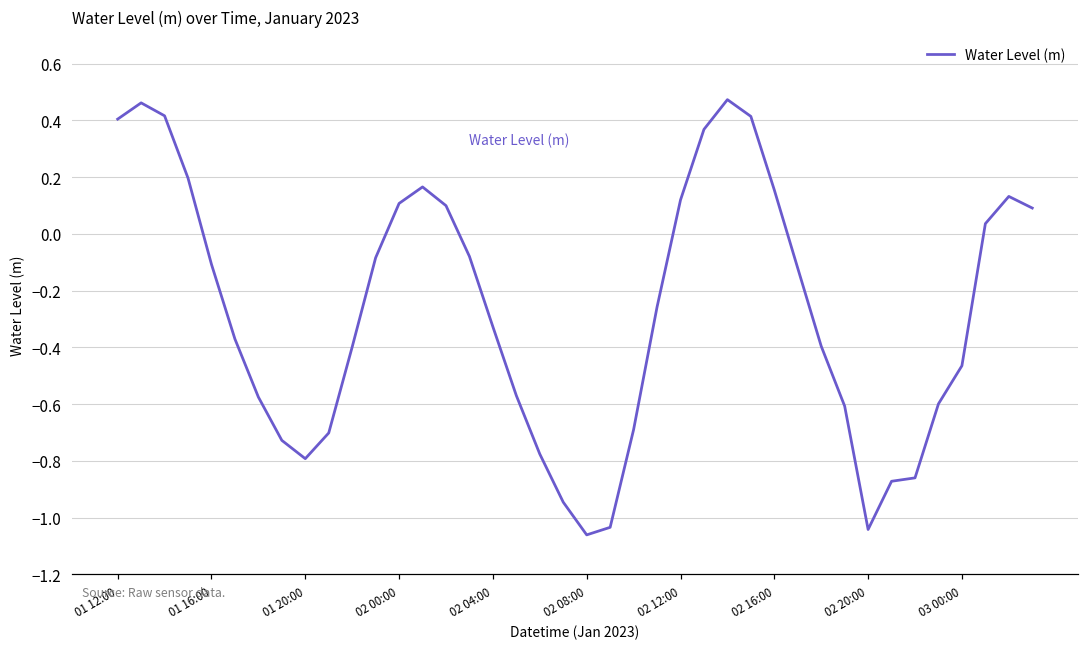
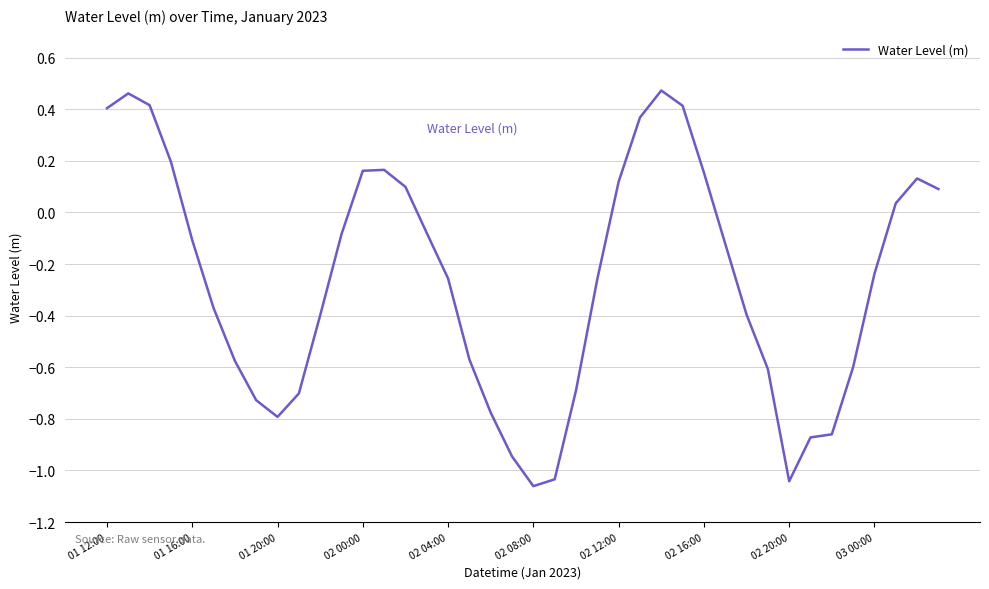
02 00:00: 0.11 -> 0.16
02 04:00: -0.33 -> -0.26
03 00:00: -0.46 -> -0.24
